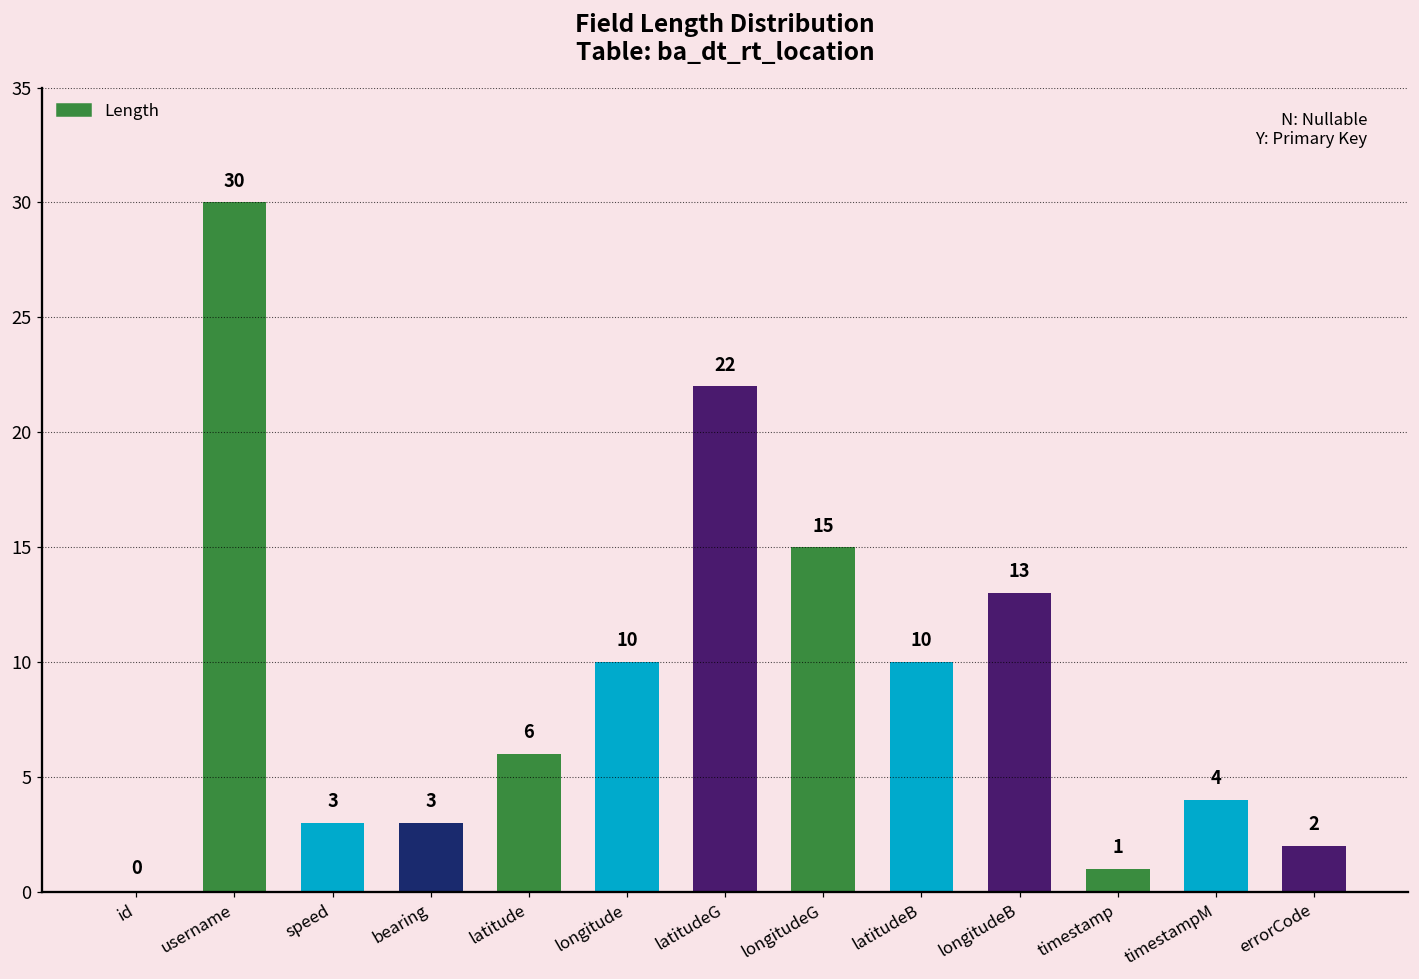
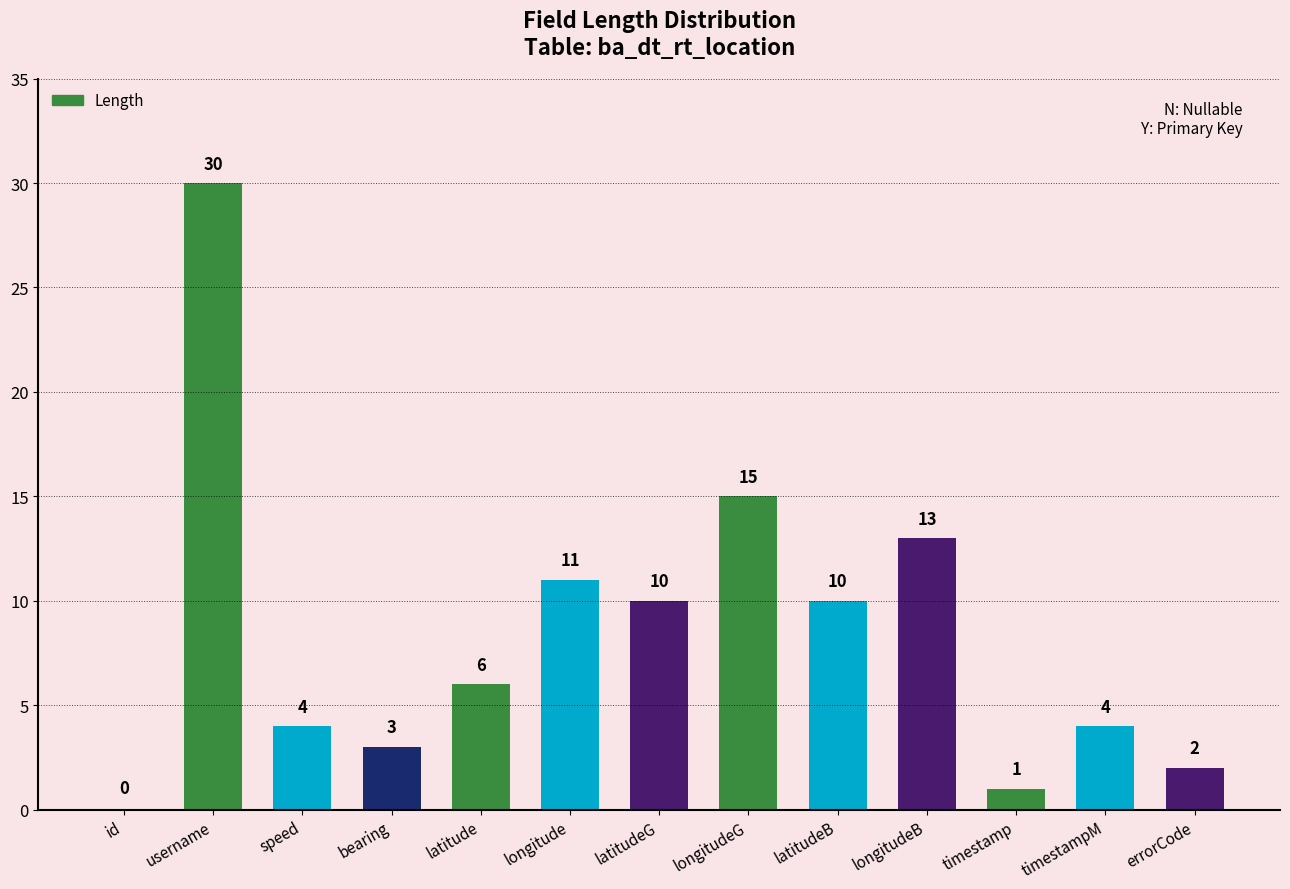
speed: 3 -> 4
longitude: 10 -> 11
latitudeG: 22 -> 10
